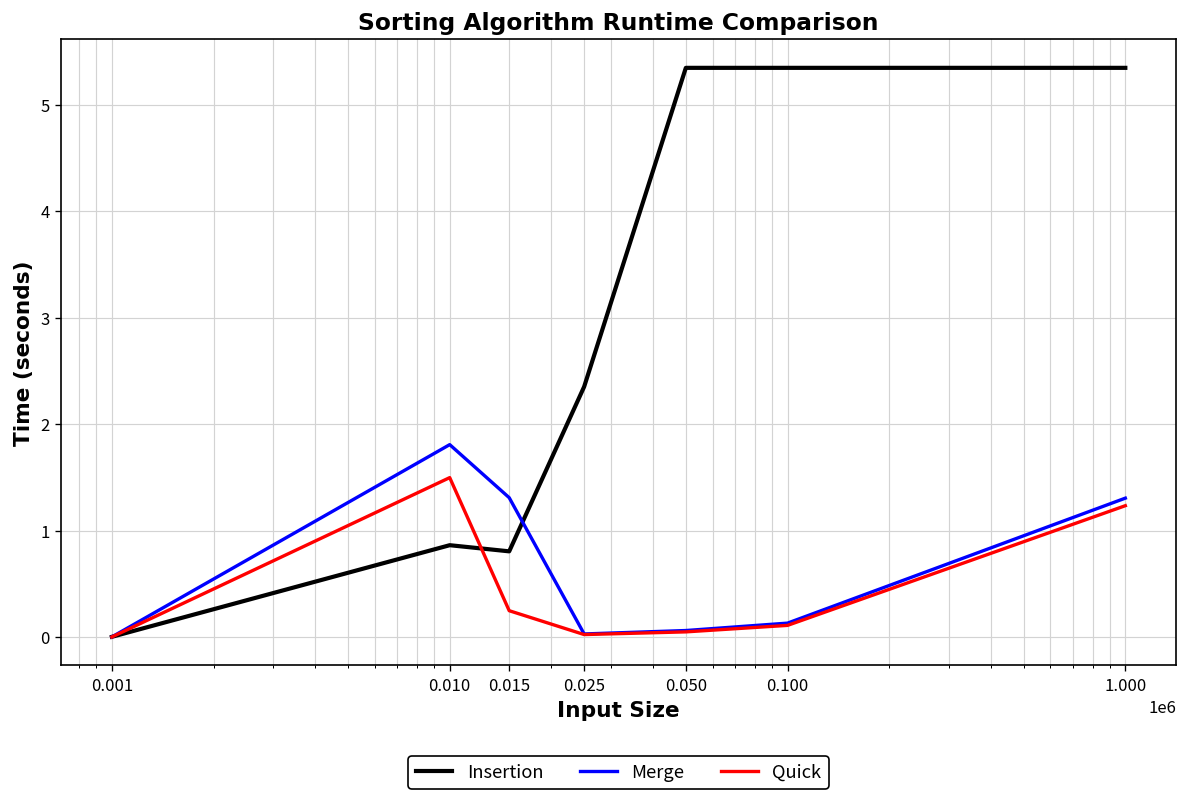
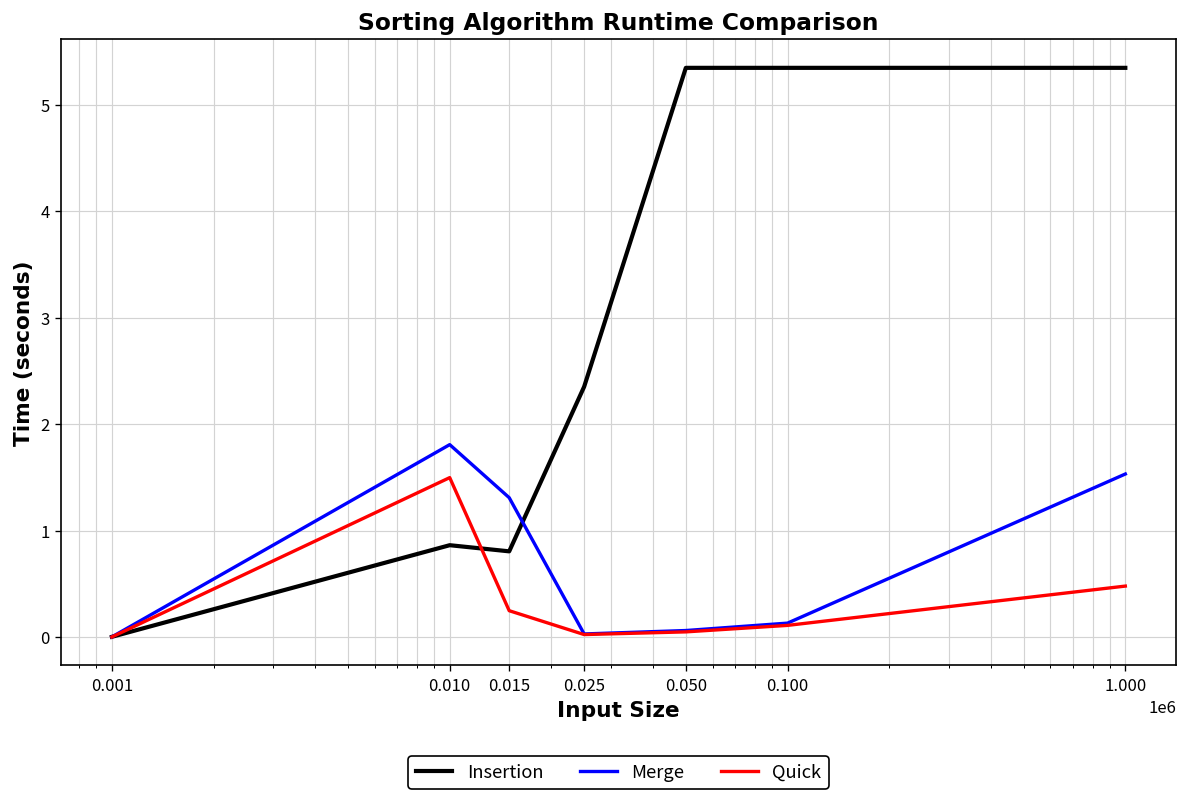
Merge, 1.000: 1.3 -> 1.5
Quick, 1.000: 1.2 -> 0.5
